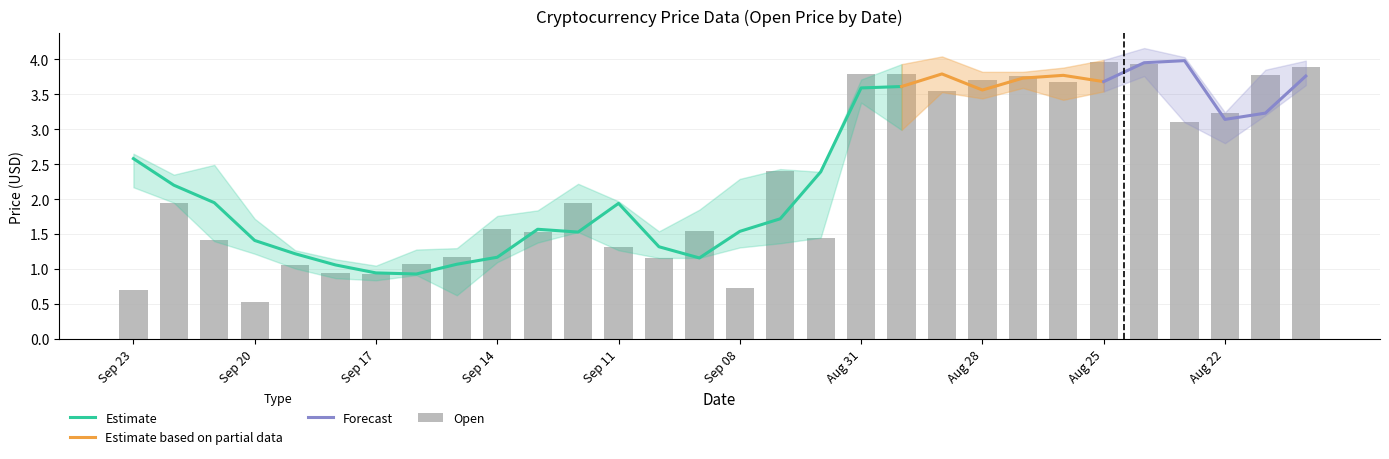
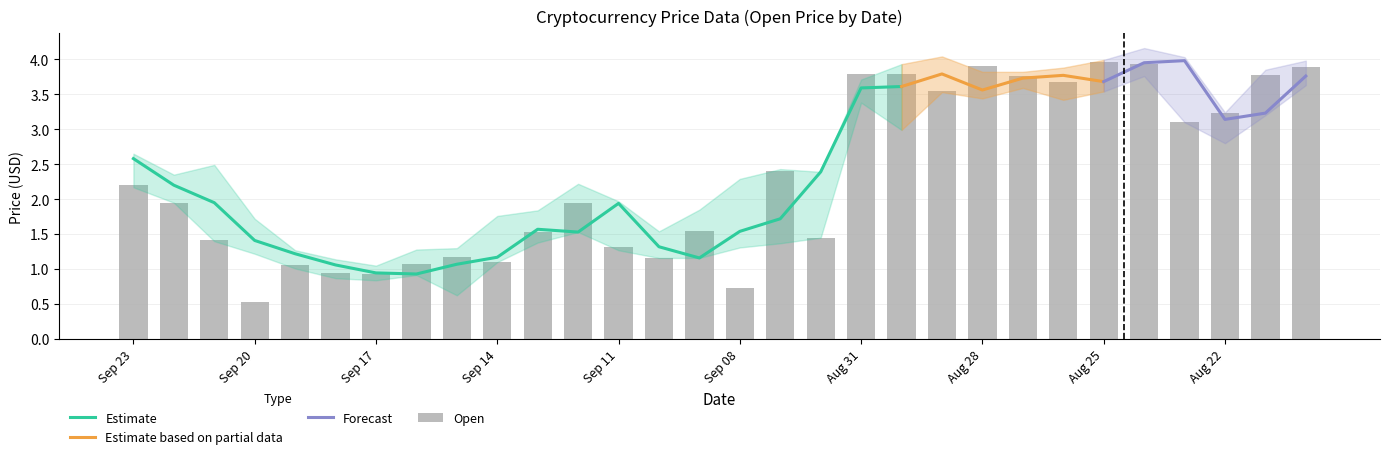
Open, Sep 23: 0.7 -> 2.2
Open, Sep 14: 1.6 -> 1.1
Open, Aug 28: 3.7 -> 3.9
